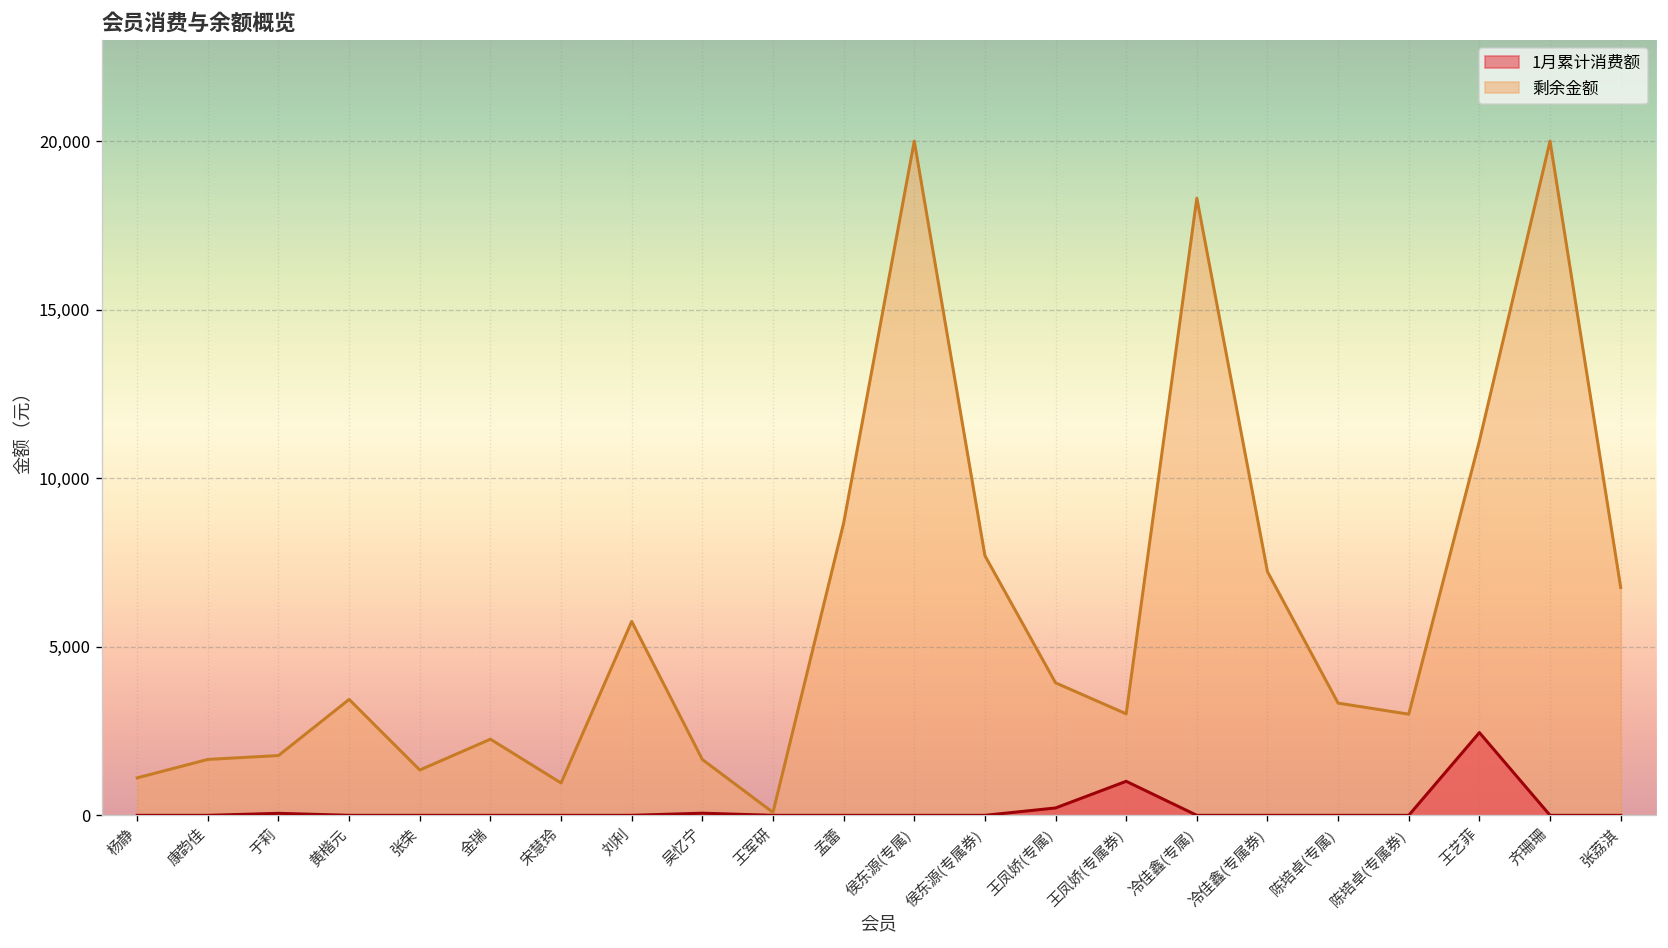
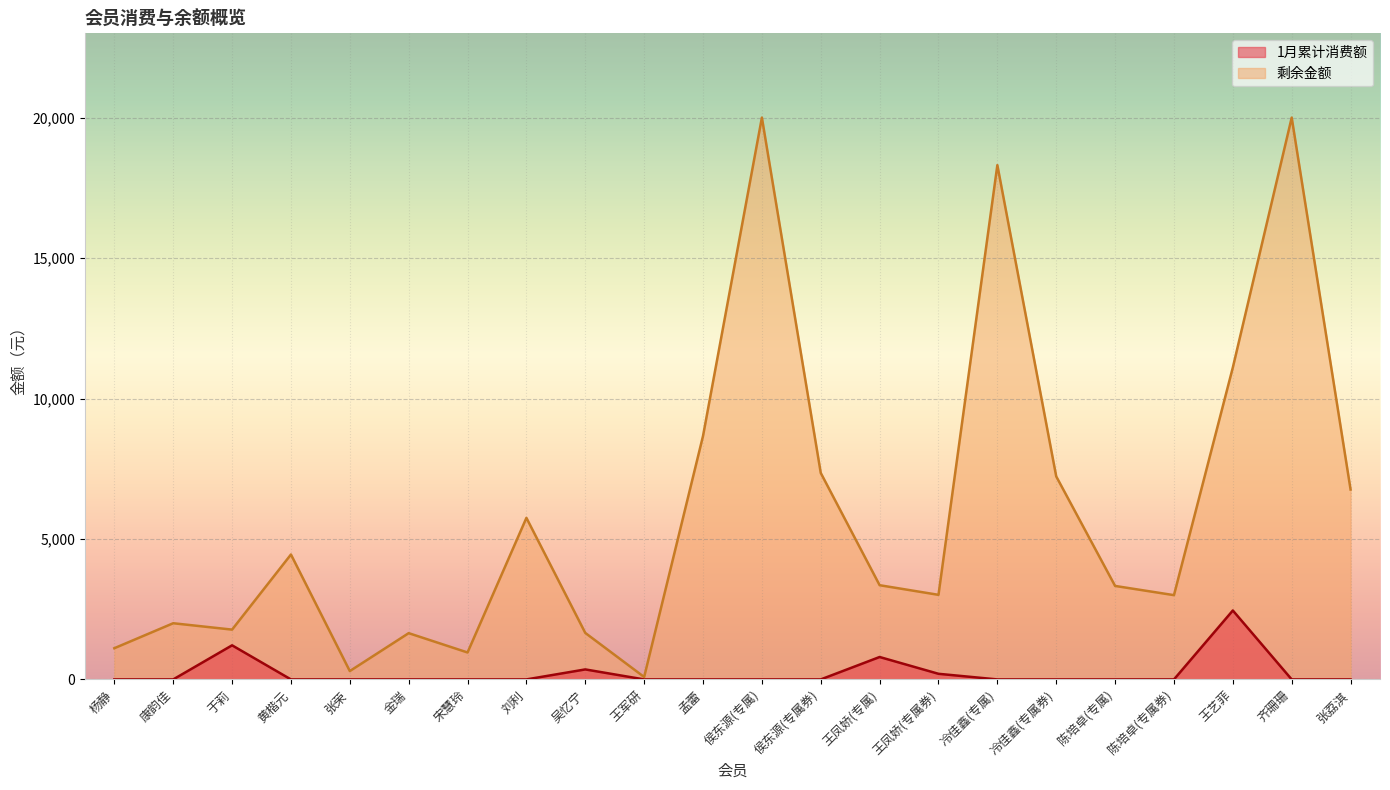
剩余金额, 康韵佳: 1,700 -> 2,000
1月累计消费额, 于莉: 100 -> 1,200
剩余金额, 黄楷元: 3,400 -> 4,400
剩余金额, 张荣: 1,300 -> 300
剩余金额, 金瑞: 2,300 -> 1,600
1月累计消费额, 吴忆宁: 100 -> 400
剩余金额, 侯东源(专属券): 7,700 -> 7,400
1月累计消费额, 王凤娇(专属): 200 -> 800
剩余金额, 王凤娇(专属): 3,900 -> 3,400
1月累计消费额, 王凤娇(专属券): 1,000 -> 200
